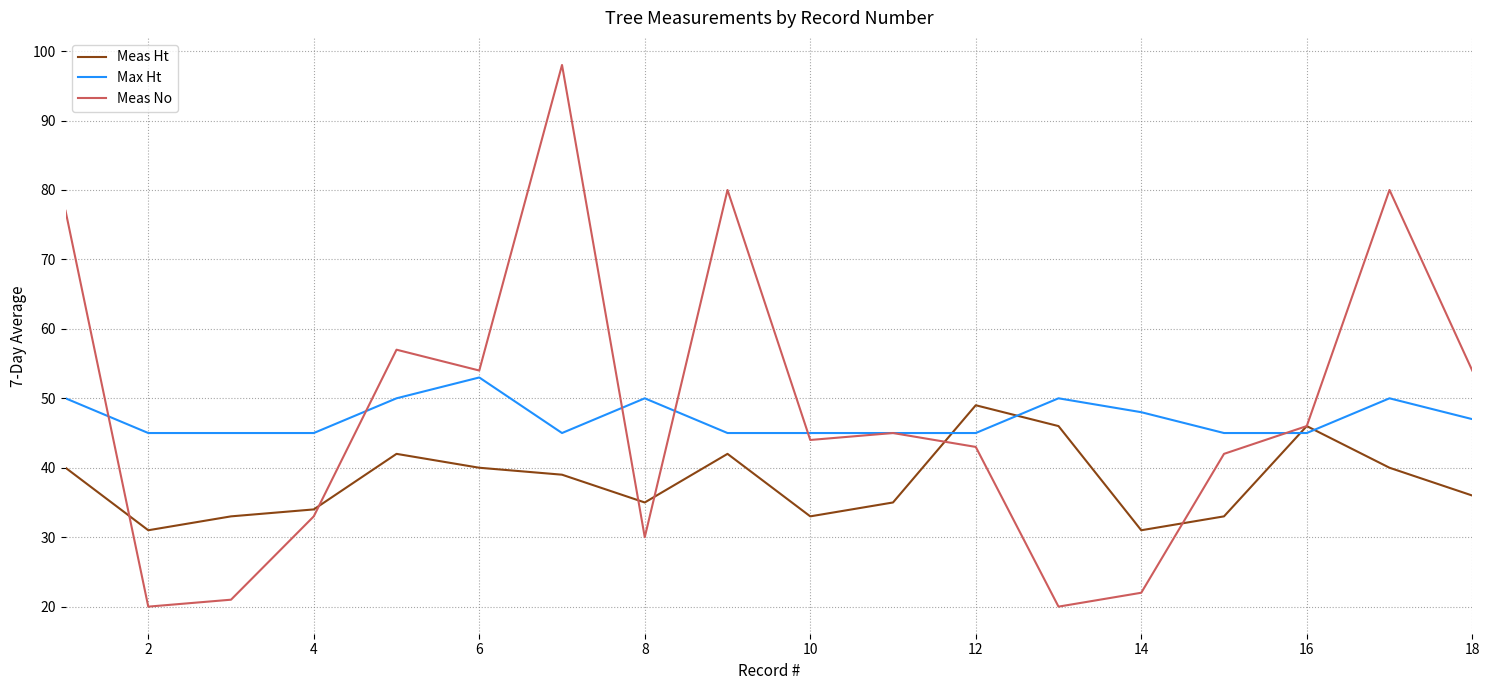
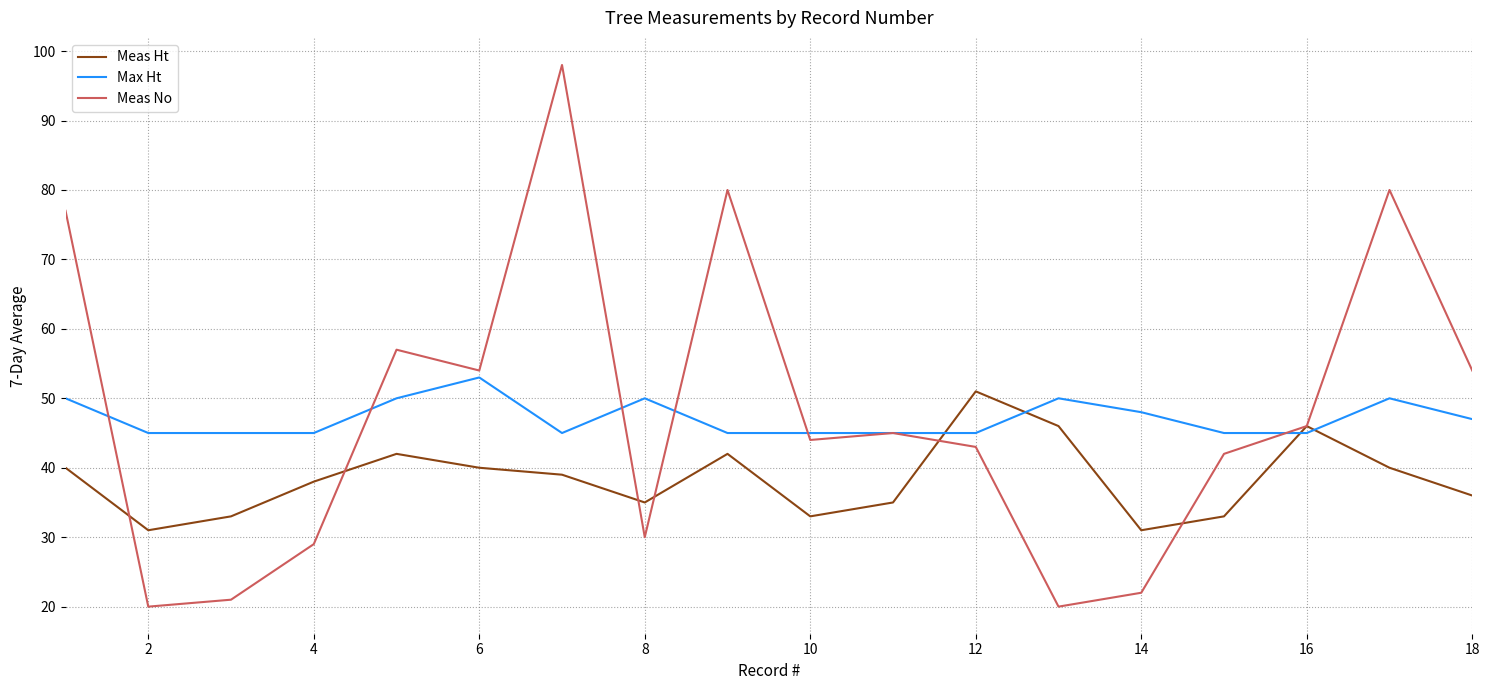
Meas Ht, 4: 34 -> 38
Meas No, 4: 33 -> 29
Meas Ht, 12: 49 -> 51
